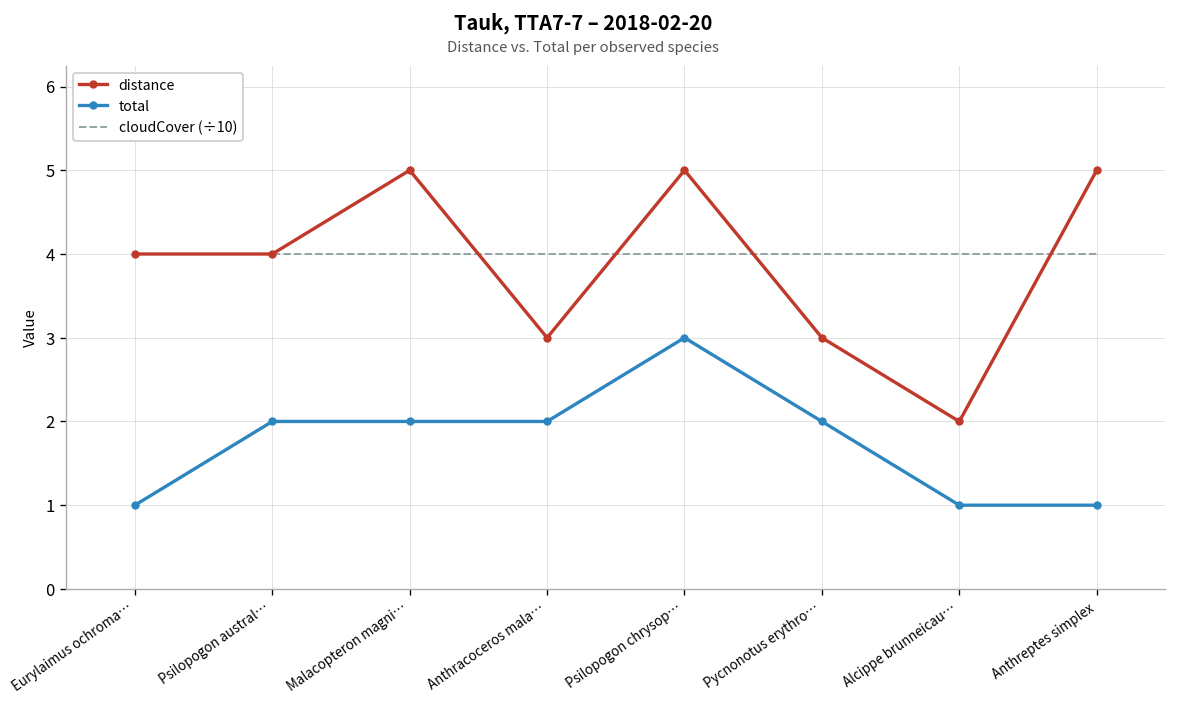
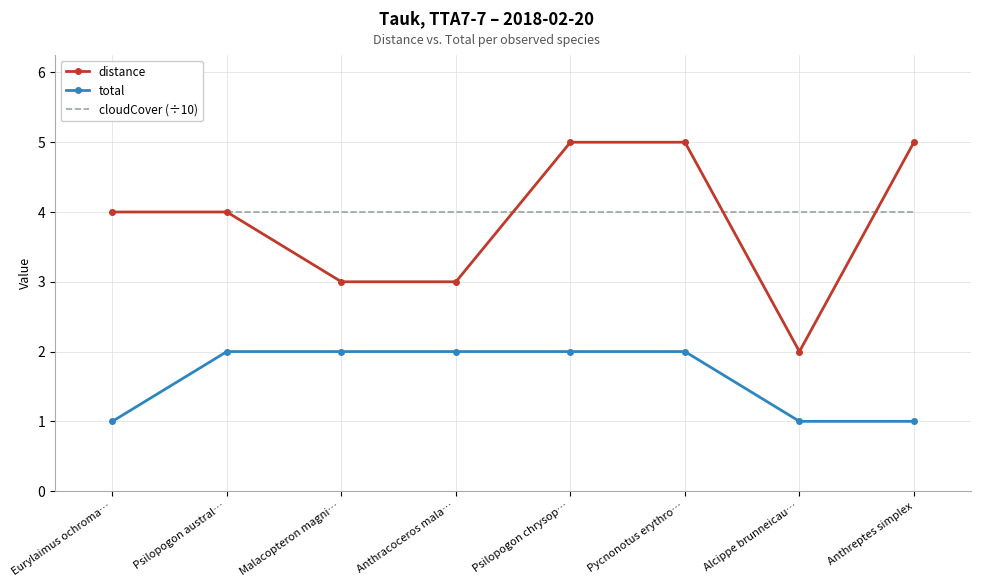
distance, Malacopteron magni…: 5 -> 3
total, Psilopogon chrysop…: 3 -> 2
distance, Pycnonotus erythro…: 3 -> 5
